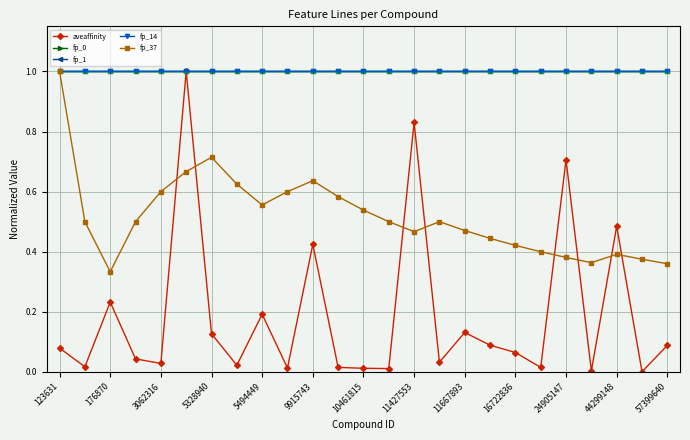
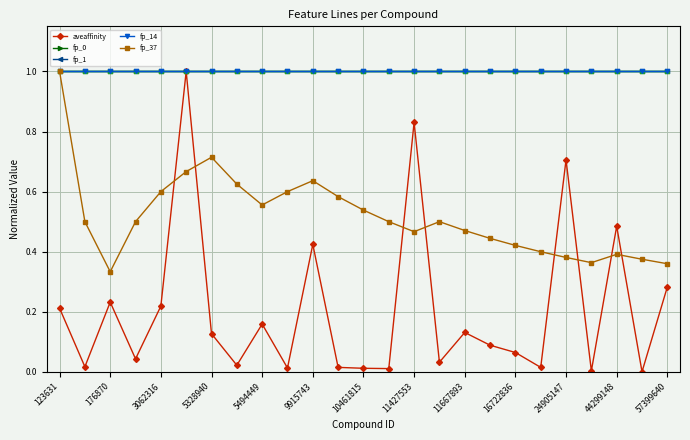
aveaffinity, 123631: 0.08 -> 0.21
aveaffinity, 3062316: 0.03 -> 0.22
aveaffinity, 5494449: 0.19 -> 0.16
aveaffinity, 57399640: 0.09 -> 0.28
